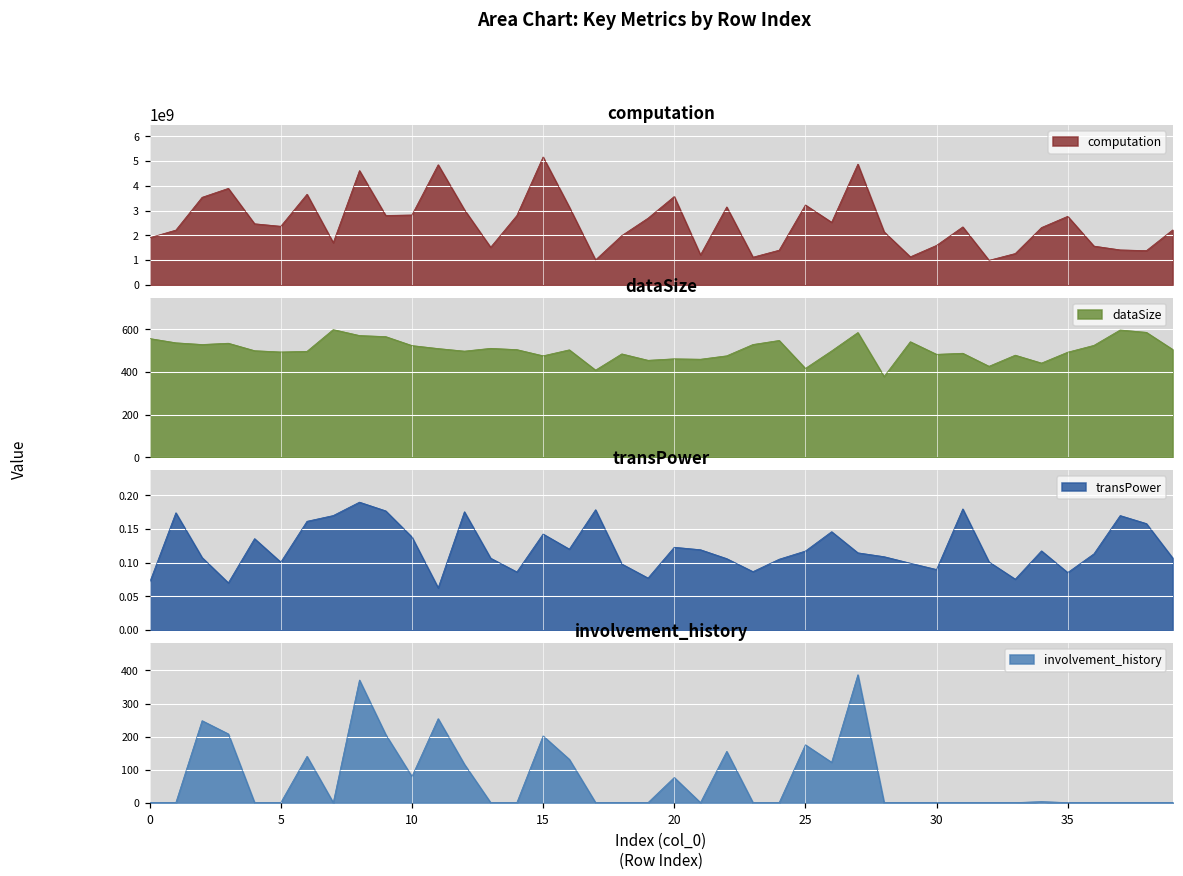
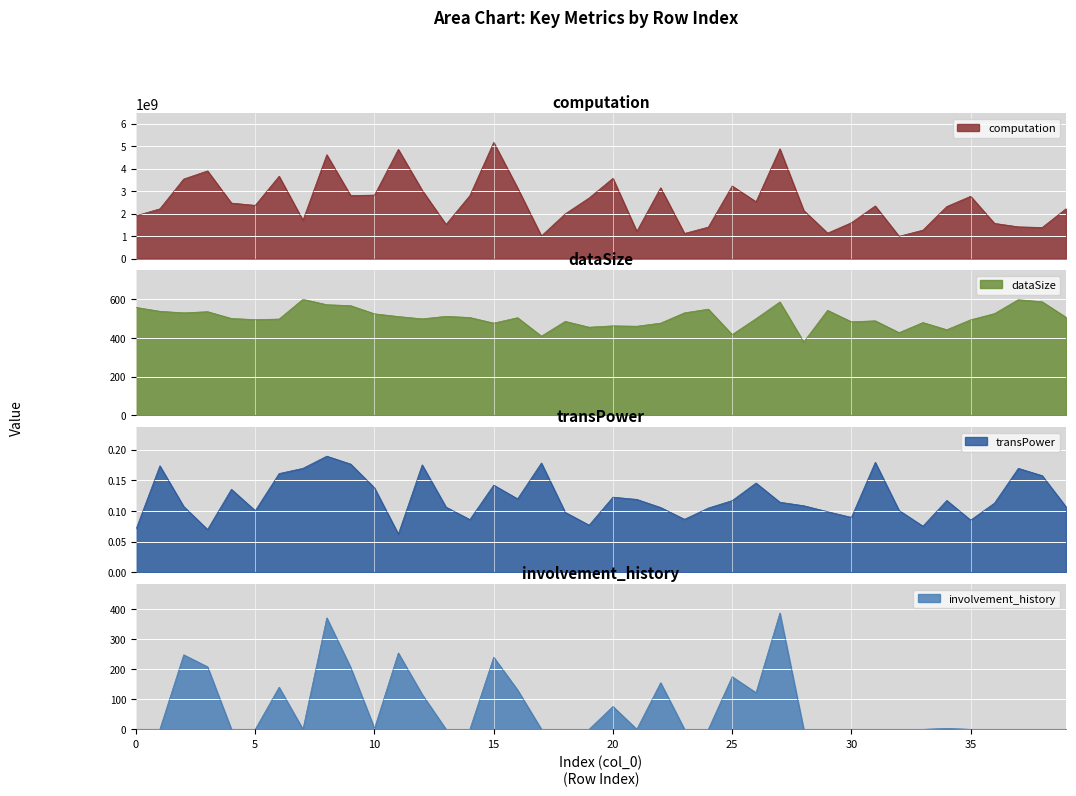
involvement_history, 10: 80 -> 0
involvement_history, 15: 200 -> 240
